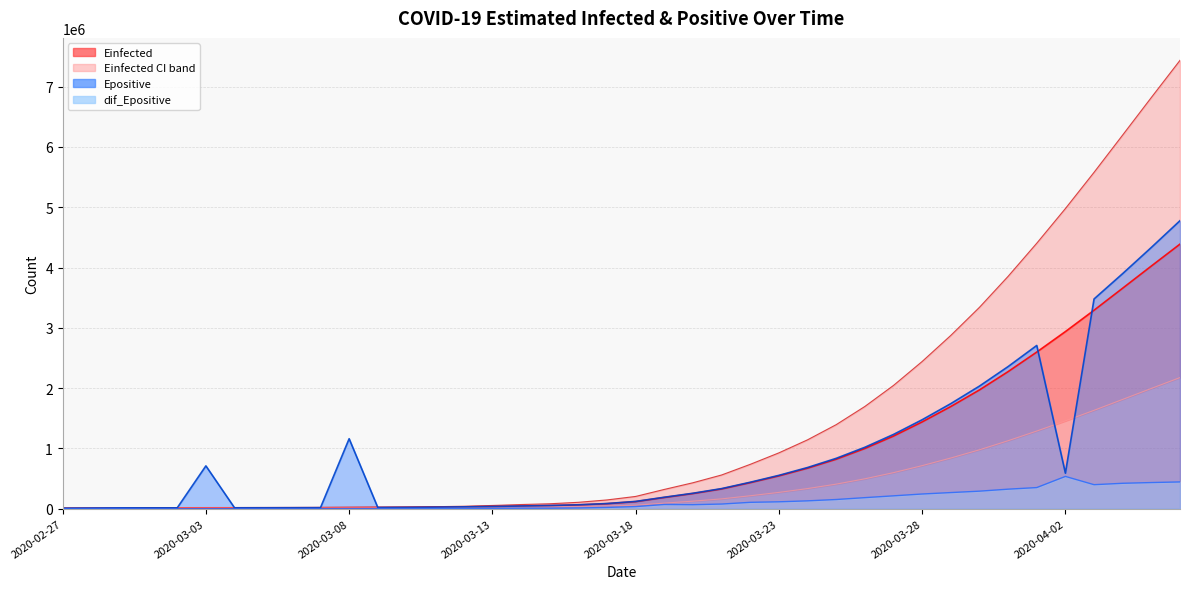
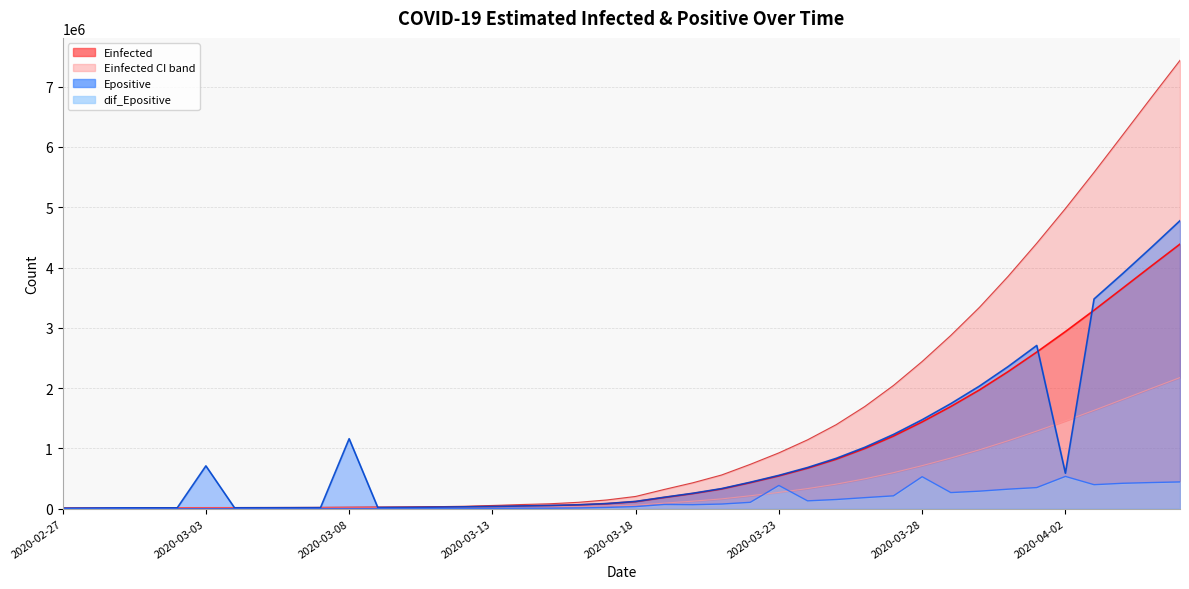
dif_Epositive, 2020-03-23: 100000 -> 400000
dif_Epositive, 2020-03-28: 200000 -> 500000
